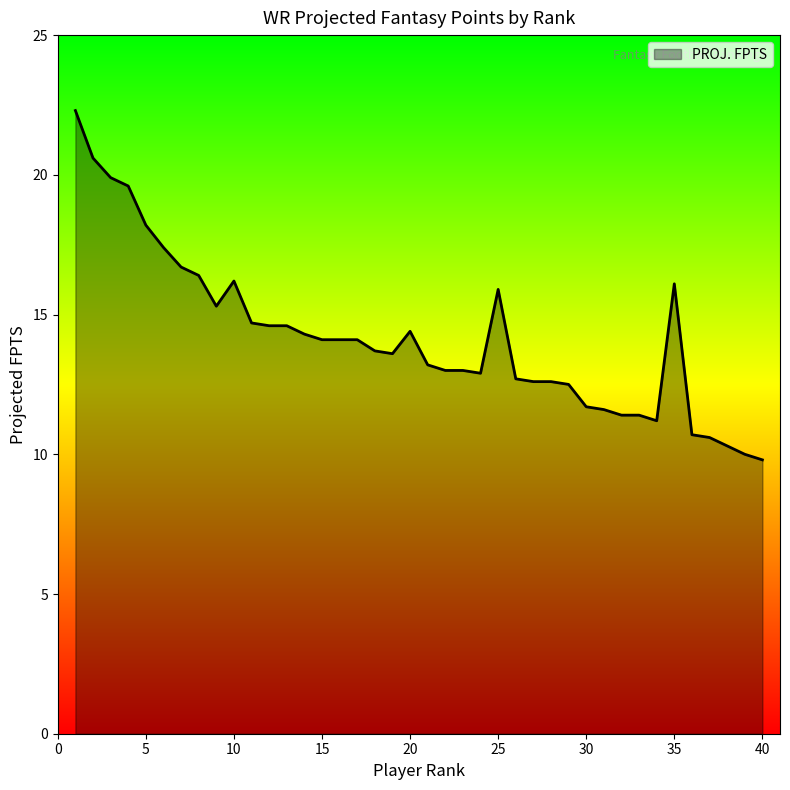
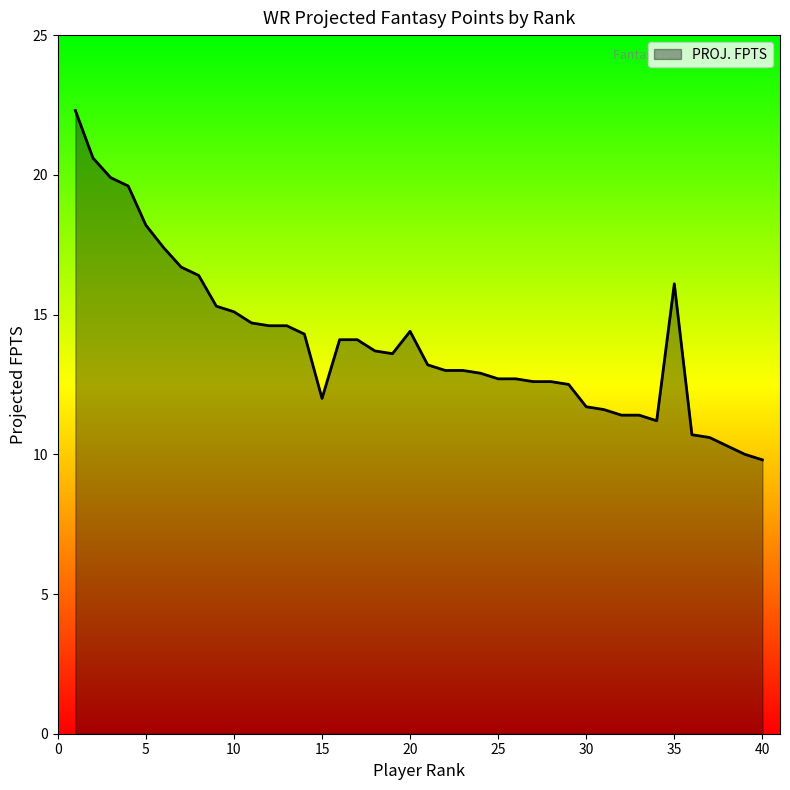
10: 16.2 -> 15.1
15: 14.1 -> 12.0
25: 15.9 -> 12.7
